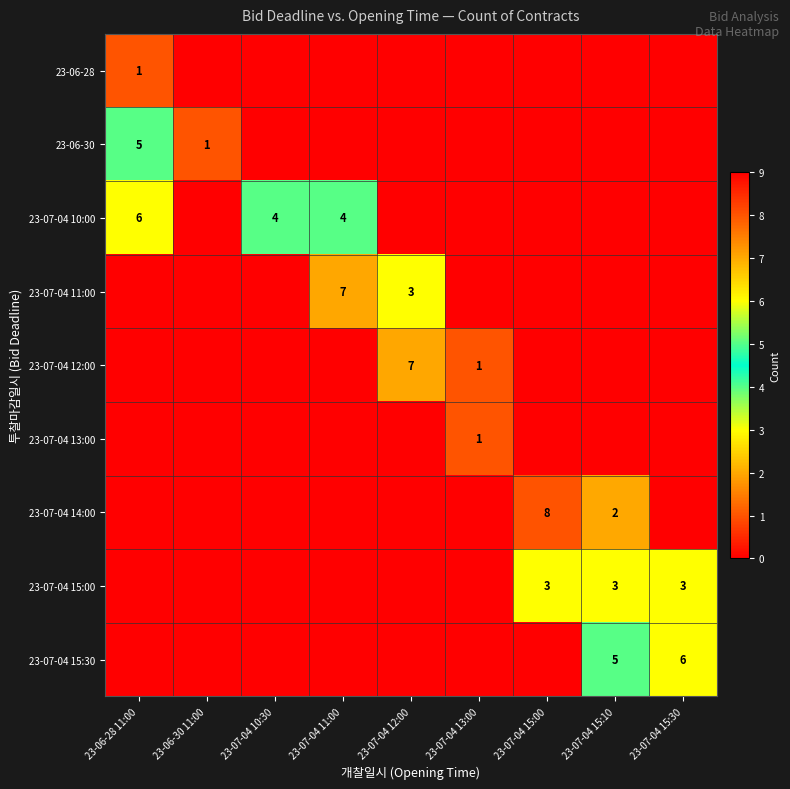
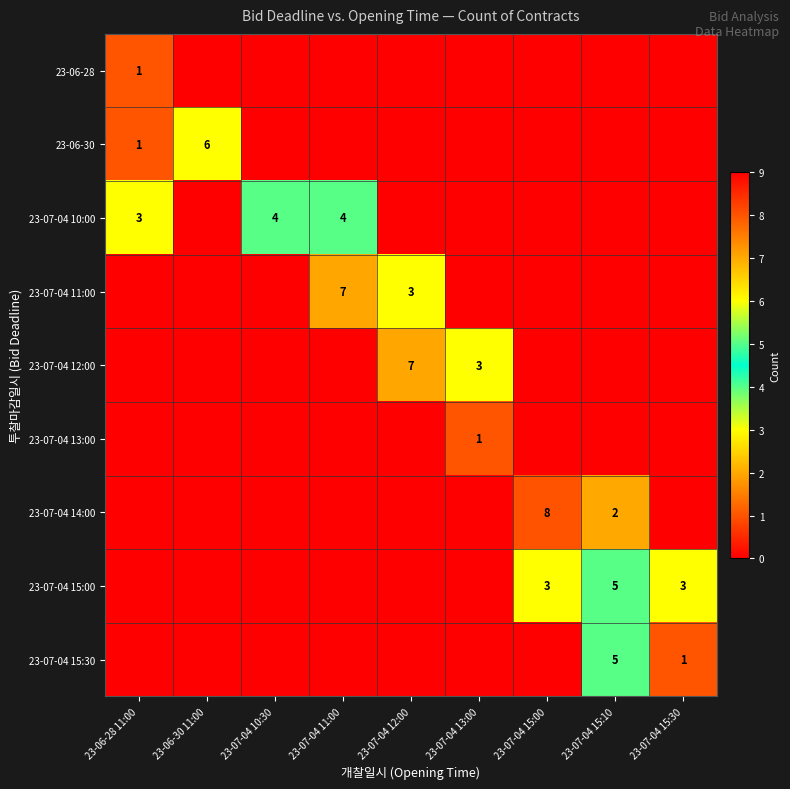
23-06-30, 23-06-28 11:00: 5 -> 1
23-06-30, 23-06-30 11:00: 1 -> 6
23-07-04 10:00, 23-06-28 11:00: 6 -> 3
23-07-04 12:00, 23-07-04 13:00: 1 -> 3
23-07-04 15:00, 23-07-04 15:10: 3 -> 5
23-07-04 15:30, 23-07-04 15:30: 6 -> 1
